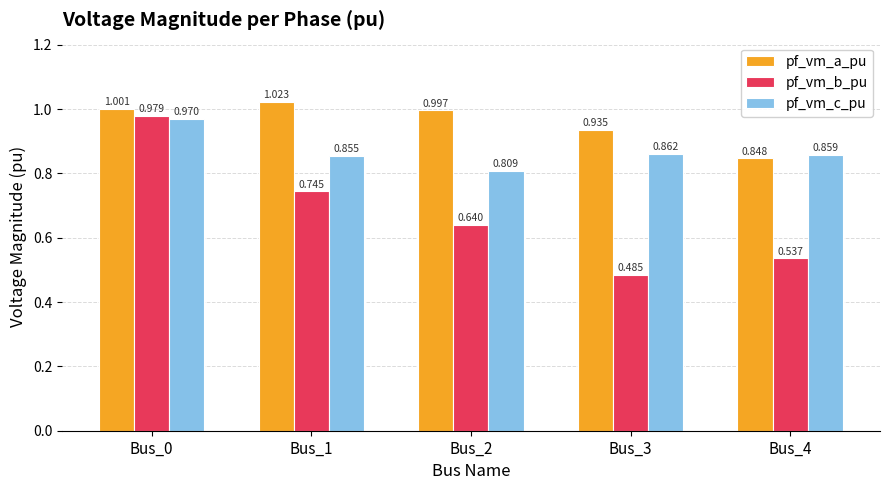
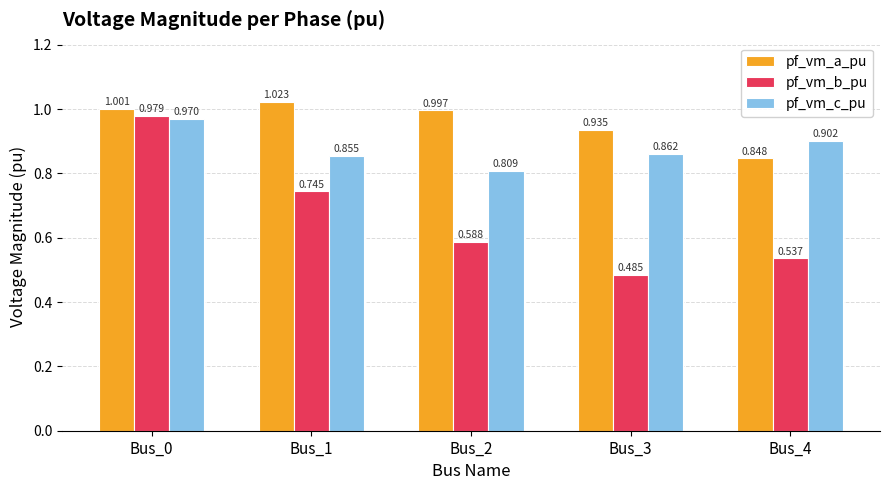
pf_vm_b_pu, Bus_2: 0.640 -> 0.588
pf_vm_c_pu, Bus_4: 0.859 -> 0.902
